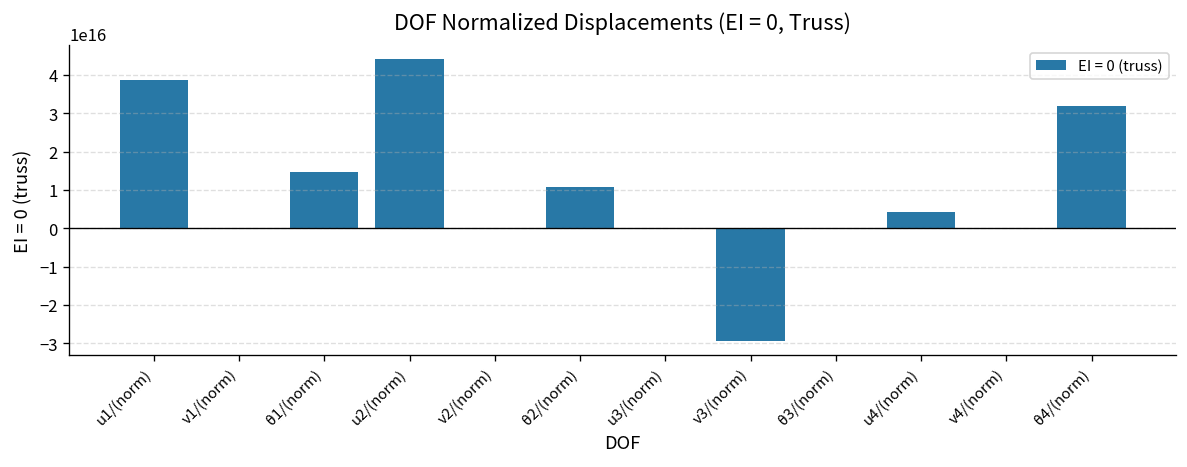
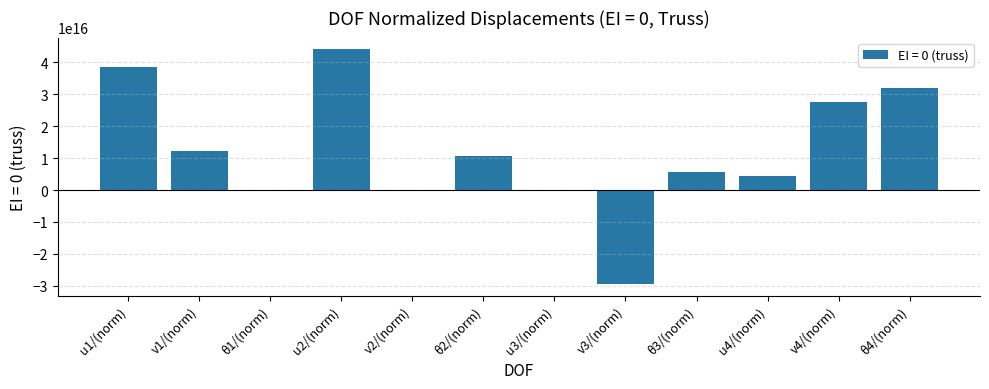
v1/(norm): 0 -> 12000000000000000
θ1/(norm): 15000000000000000 -> 0
θ3/(norm): 0 -> 6000000000000000
v4/(norm): 0 -> 28000000000000000
